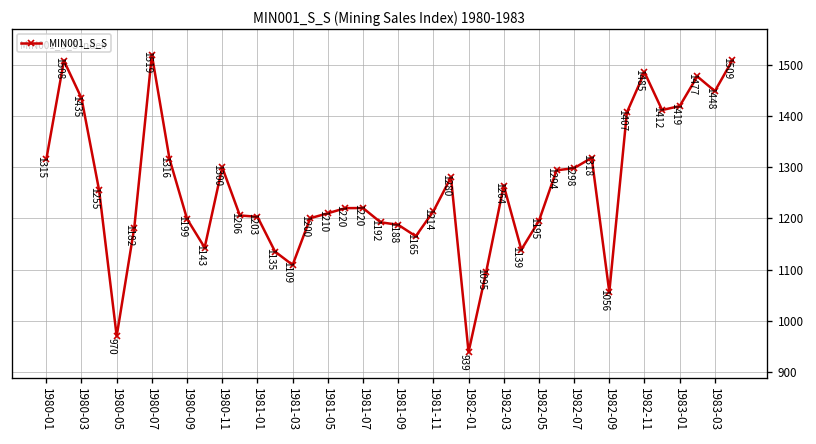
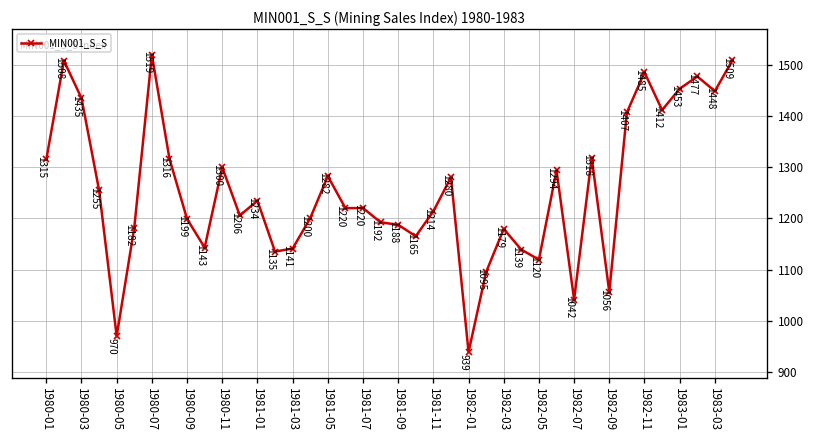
1981-01: 1203 -> 1234
1981-03: 1109 -> 1141
1981-05: 1210 -> 1282
1982-03: 1264 -> 1179
1982-05: 1195 -> 1120
1982-07: 1298 -> 1042
1983-01: 1419 -> 1453
